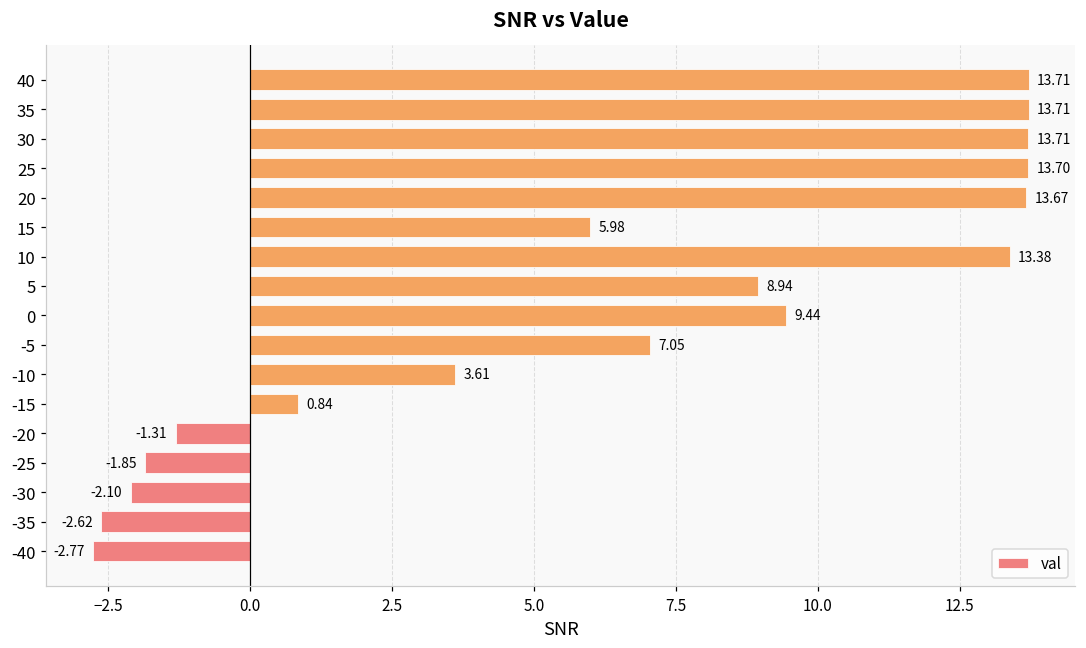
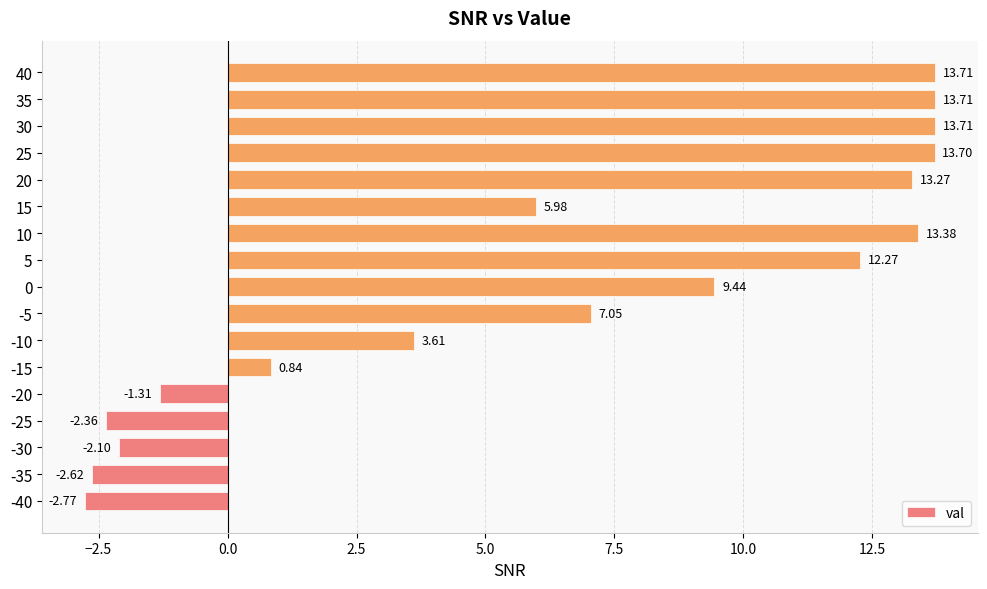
20: 13.67 -> 13.27
5: 8.94 -> 12.27
-25: -1.85 -> -2.36
